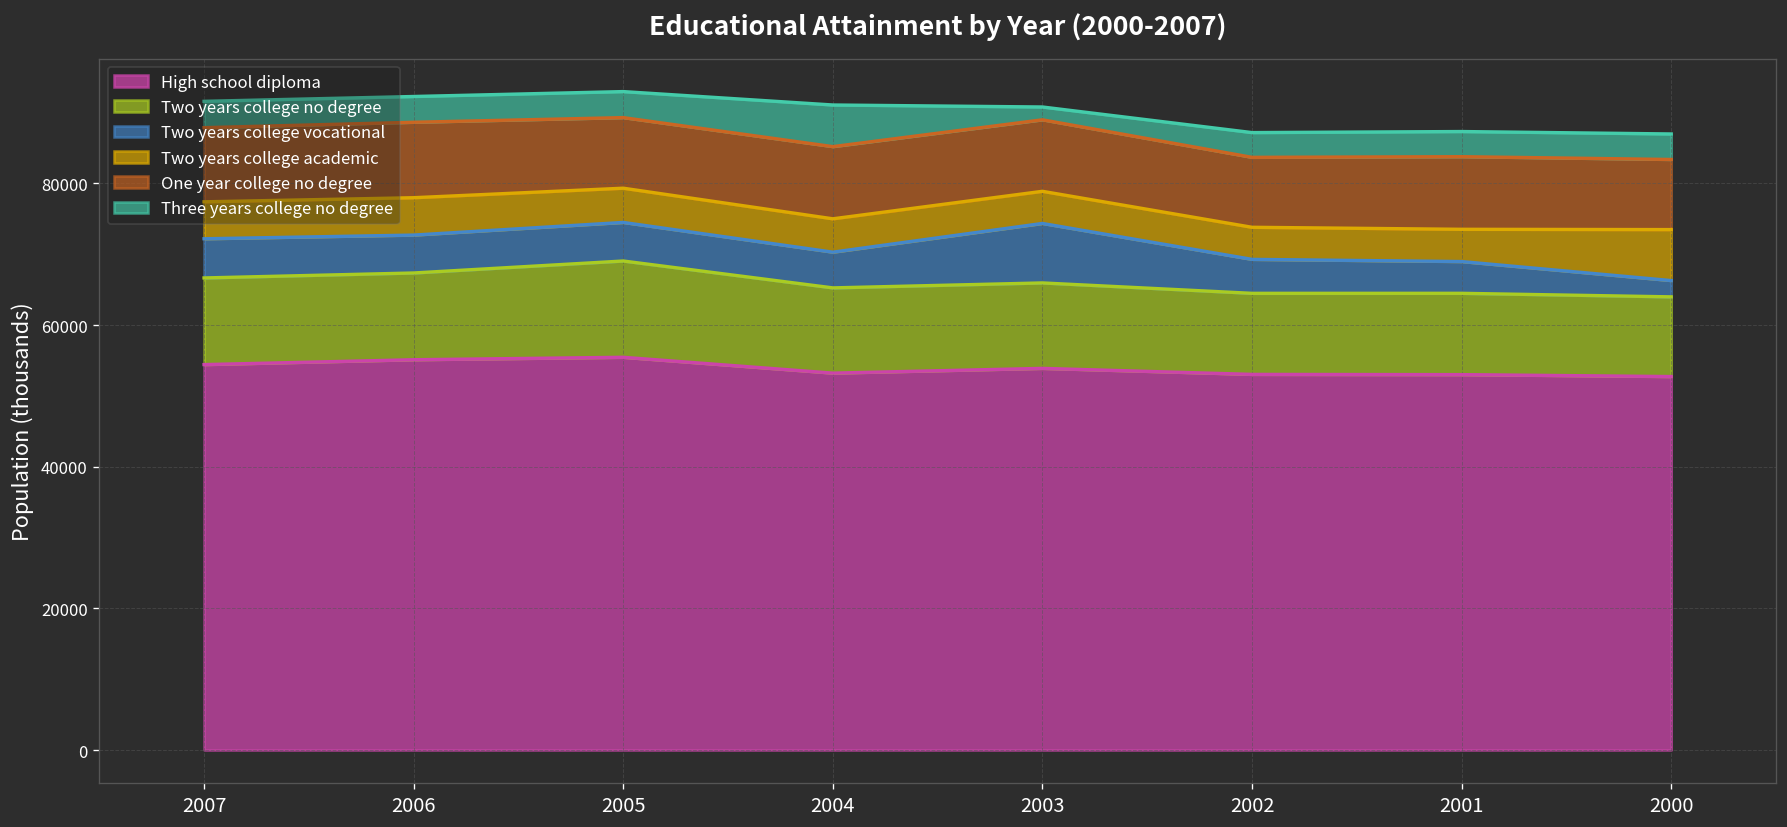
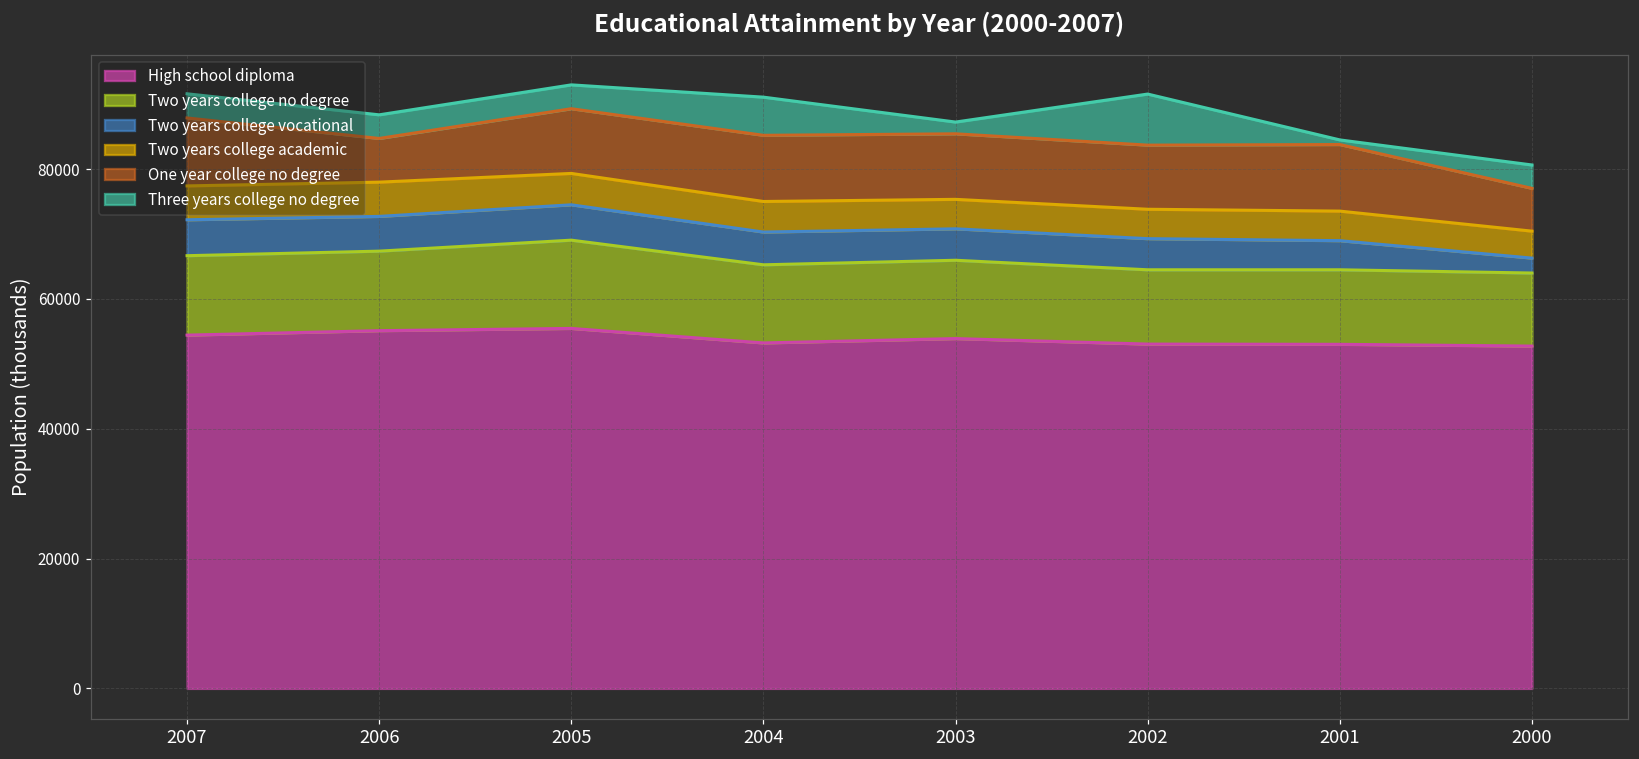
One year college no degree, 2006: 11000 -> 7000
Two years college vocational, 2003: 8000 -> 5000
Three years college no degree, 2002: 3000 -> 8000
Three years college no degree, 2001: 4000 -> 1000
Two years college academic, 2000: 7000 -> 4000
One year college no degree, 2000: 10000 -> 7000
